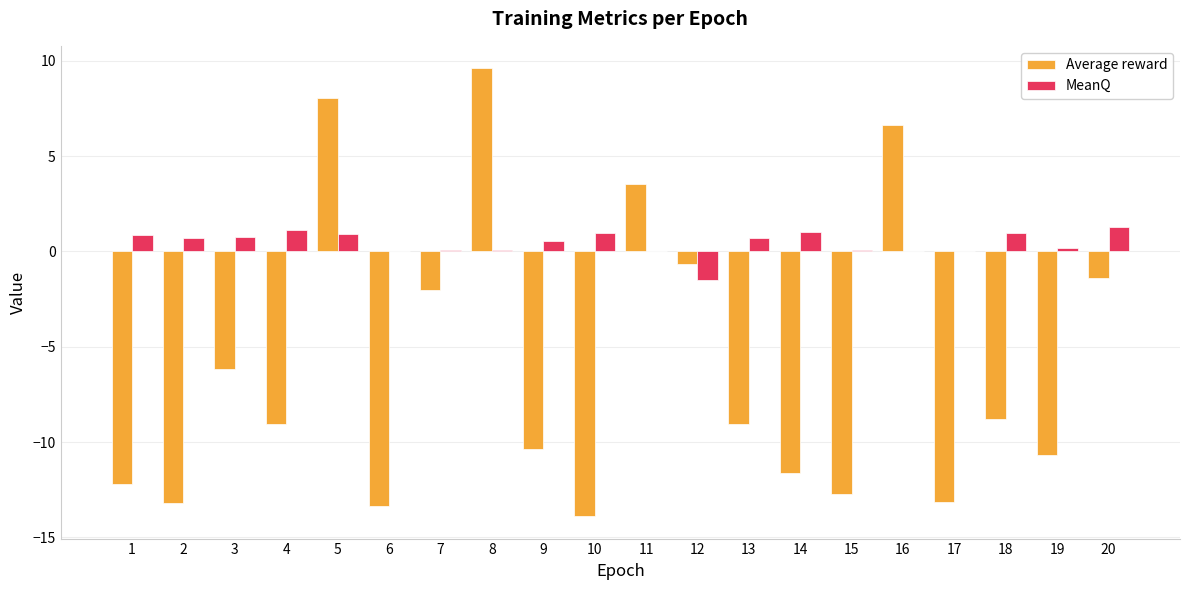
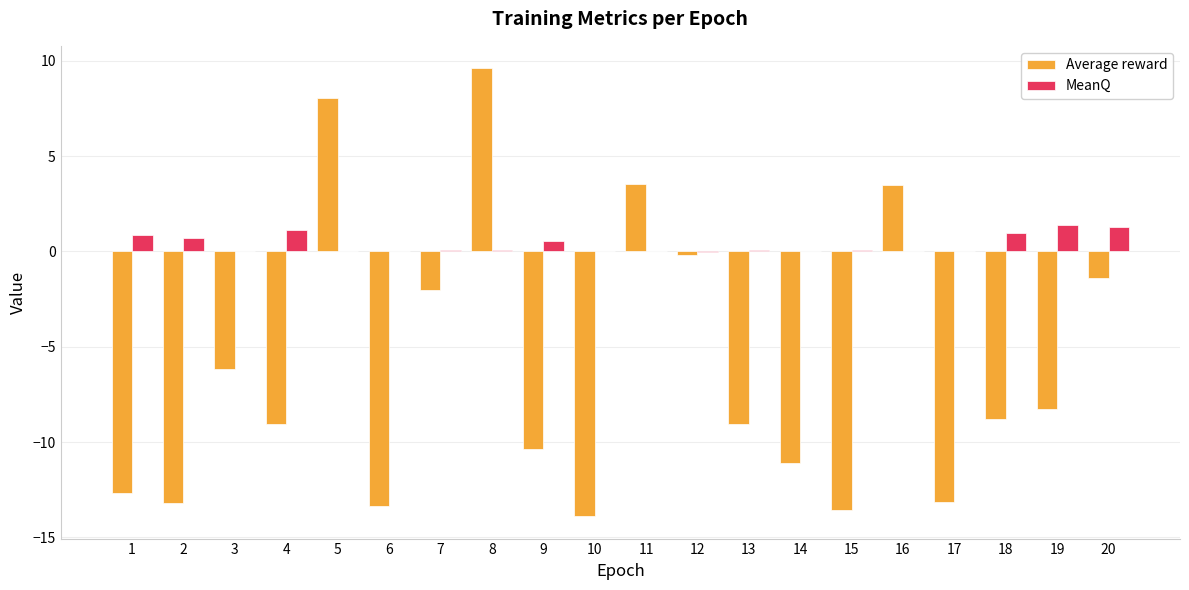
Average reward, 1: -12.2 -> -12.7
MeanQ, 3: 0.8 -> 0.0
MeanQ, 5: 0.9 -> 0.0
MeanQ, 10: 1.0 -> 0.0
Average reward, 12: -0.6 -> -0.2
MeanQ, 12: -1.5 -> 0.0
MeanQ, 13: 0.7 -> 0.1
Average reward, 14: -11.6 -> -11.1
MeanQ, 14: 1.0 -> 0.0
Average reward, 15: -12.7 -> -13.6
Average reward, 16: 6.6 -> 3.5
Average reward, 19: -10.7 -> -8.3
MeanQ, 19: 0.2 -> 1.4
